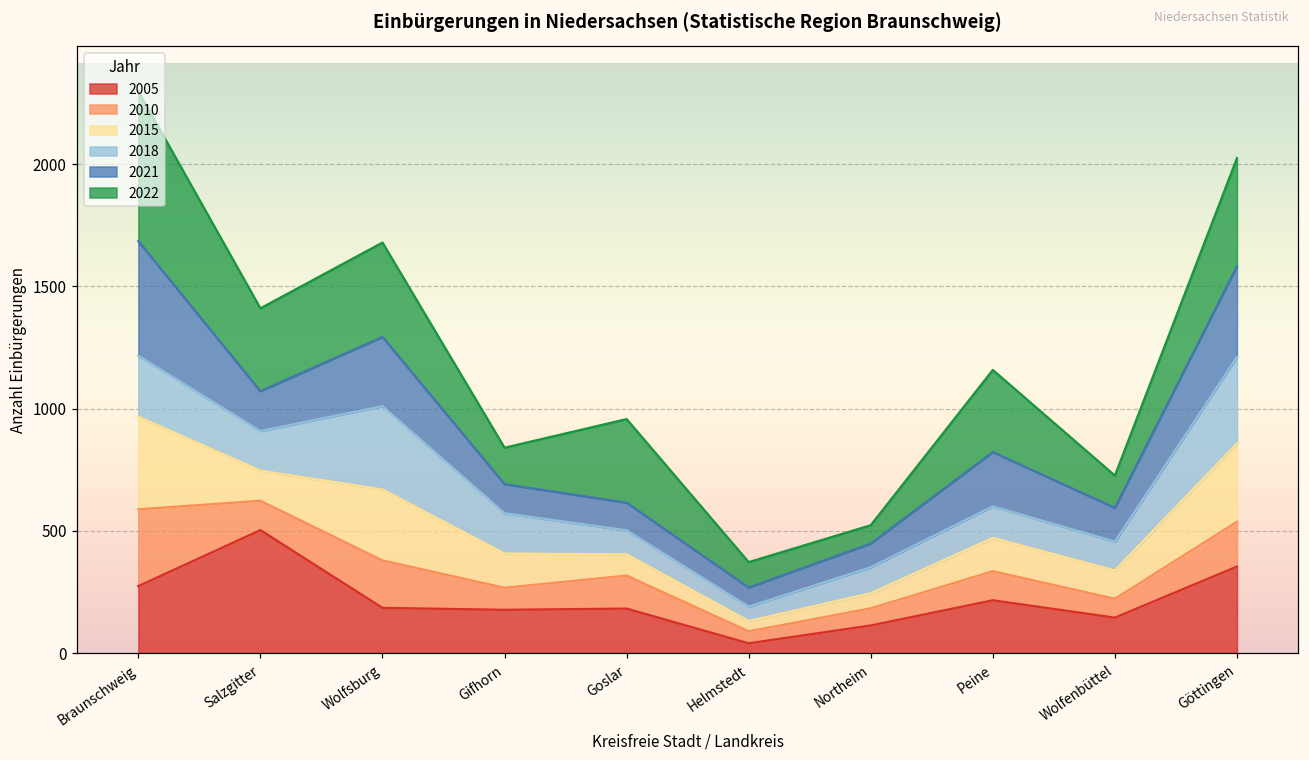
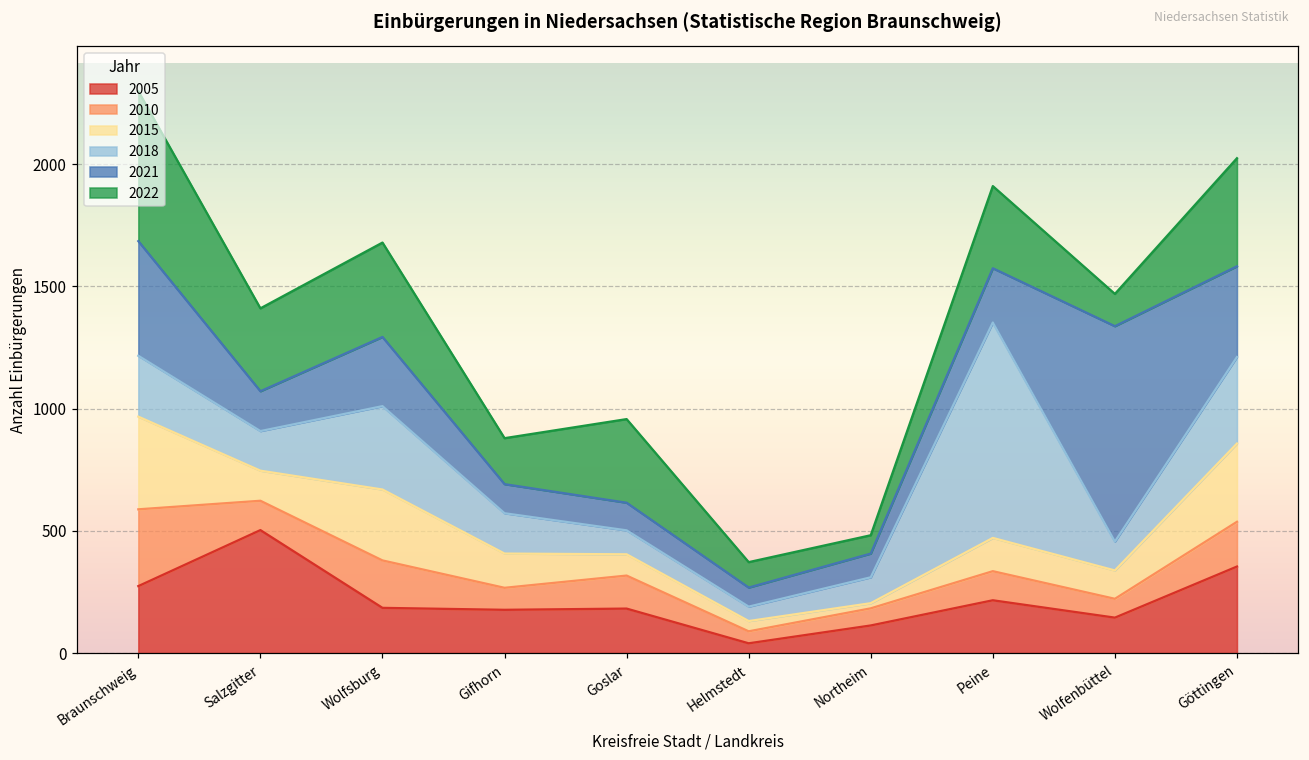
2022, Gifhorn: 150 -> 190
2015, Northeim: 60 -> 20
2018, Peine: 130 -> 880
2021, Wolfenbüttel: 140 -> 880
